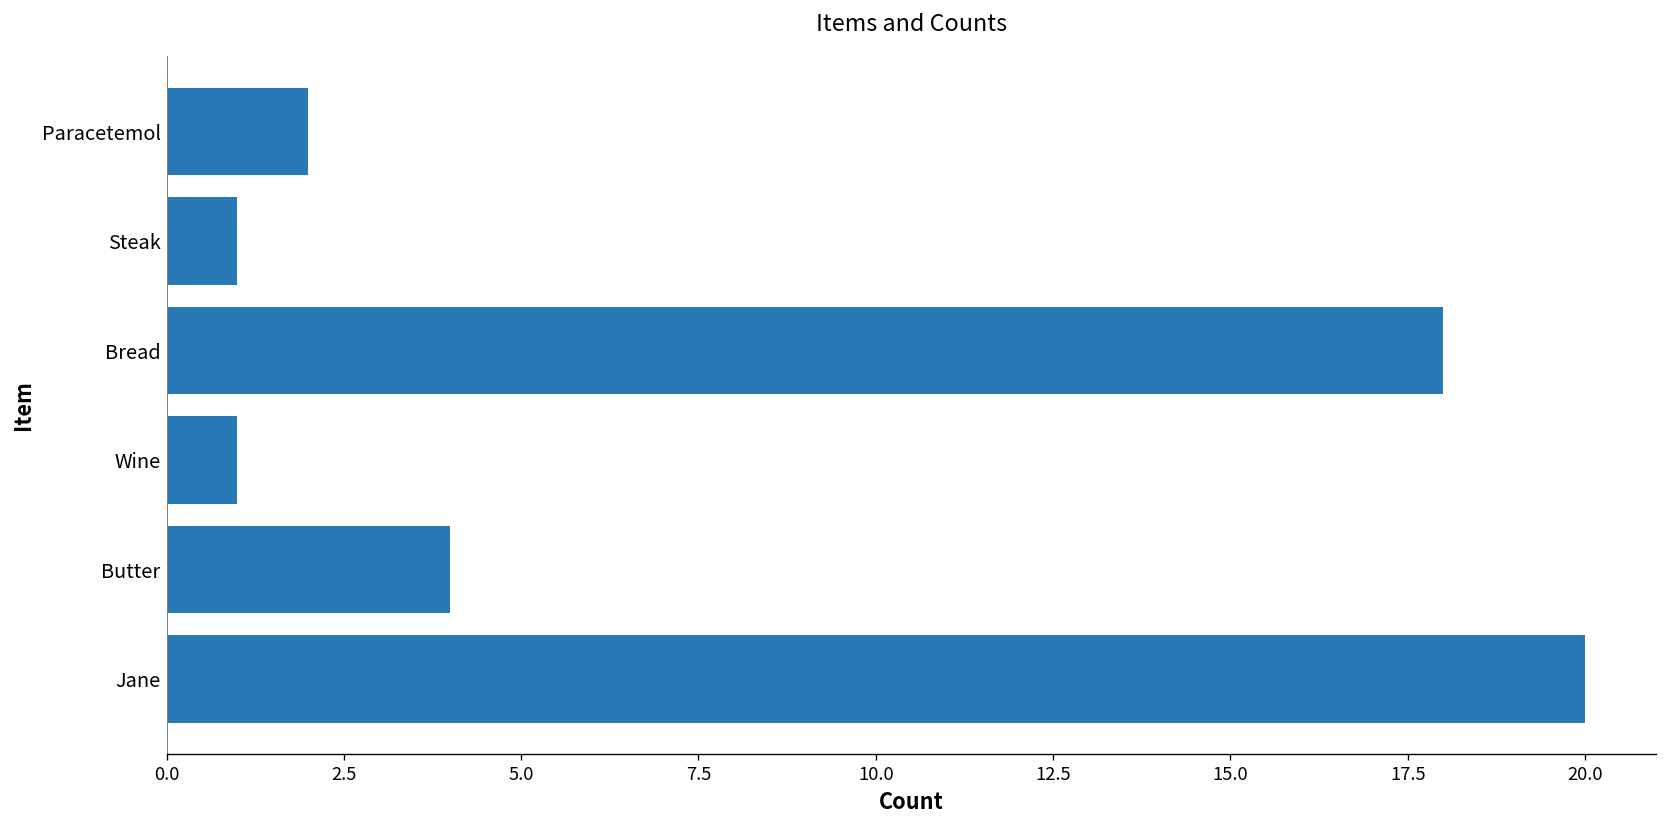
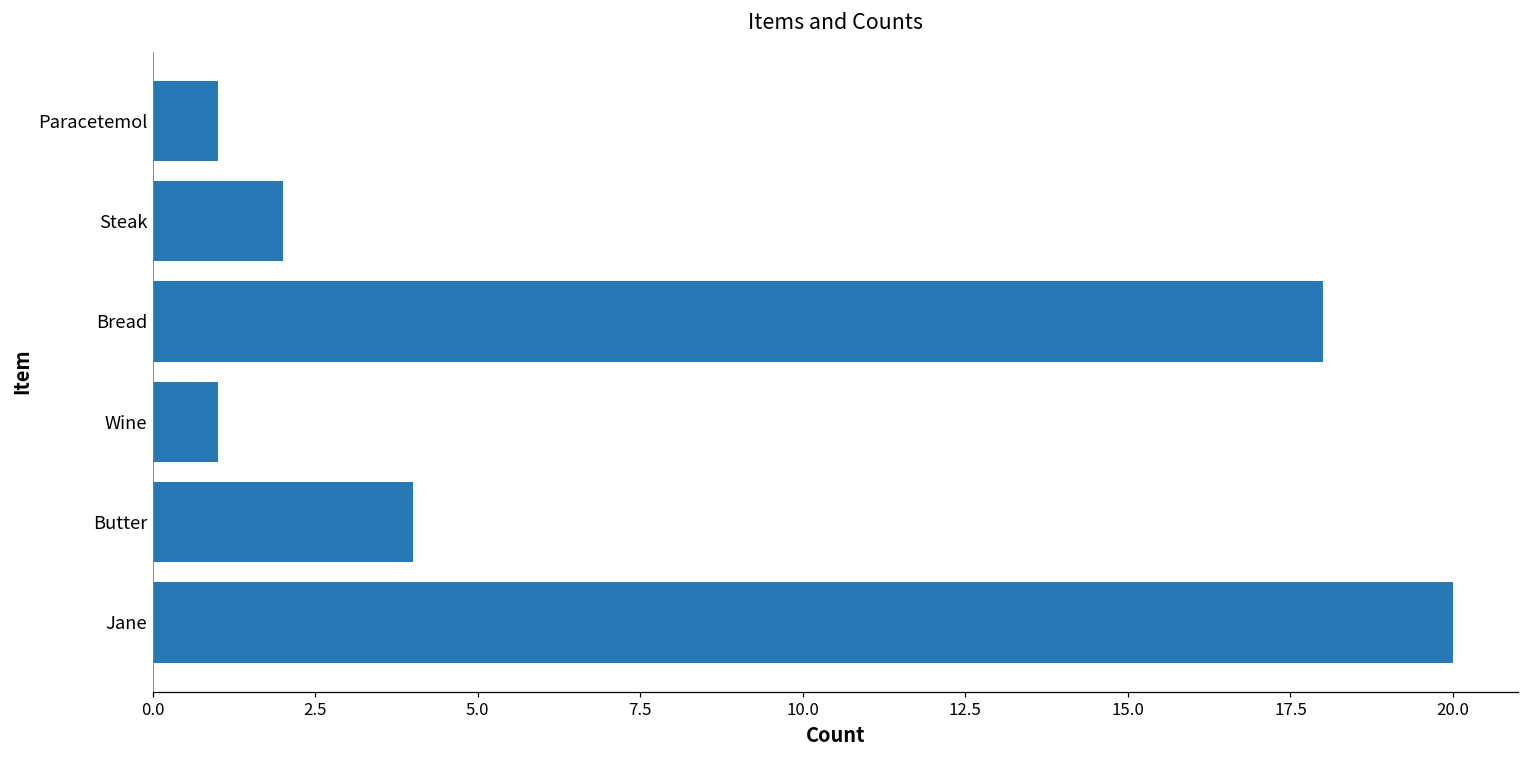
Paracetemol: 2 -> 1
Steak: 1 -> 2
